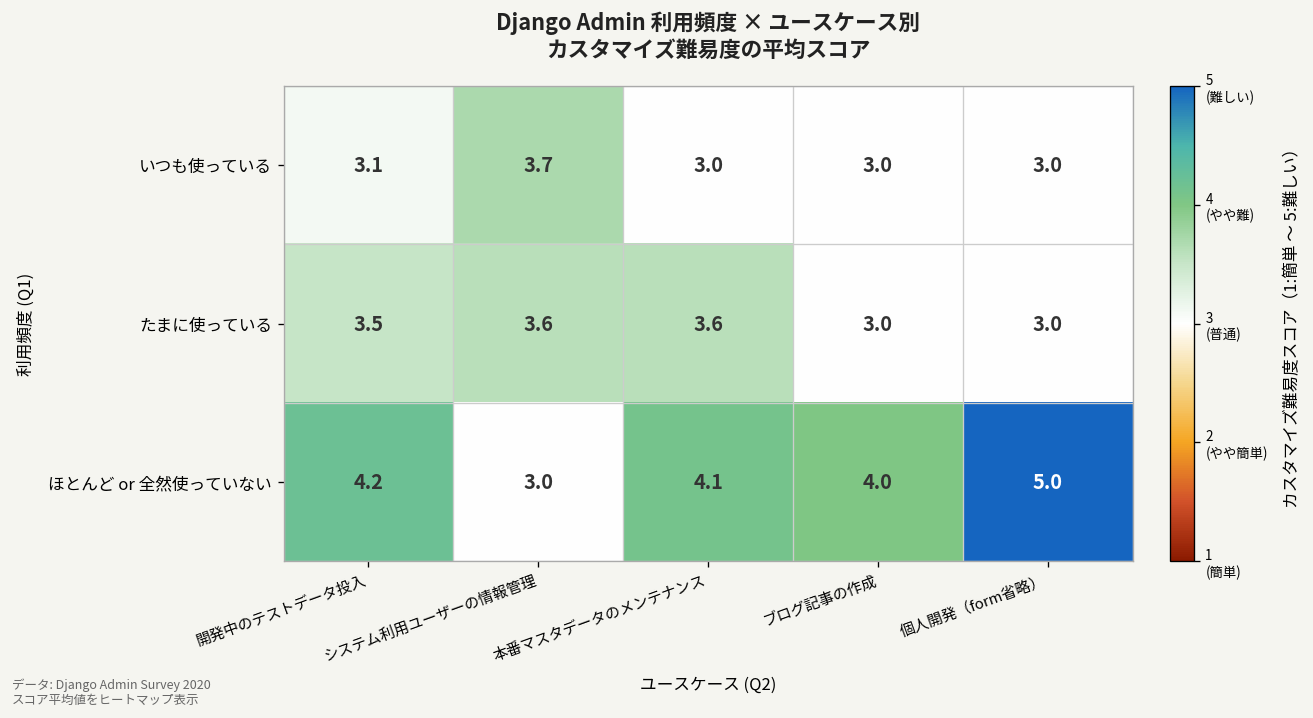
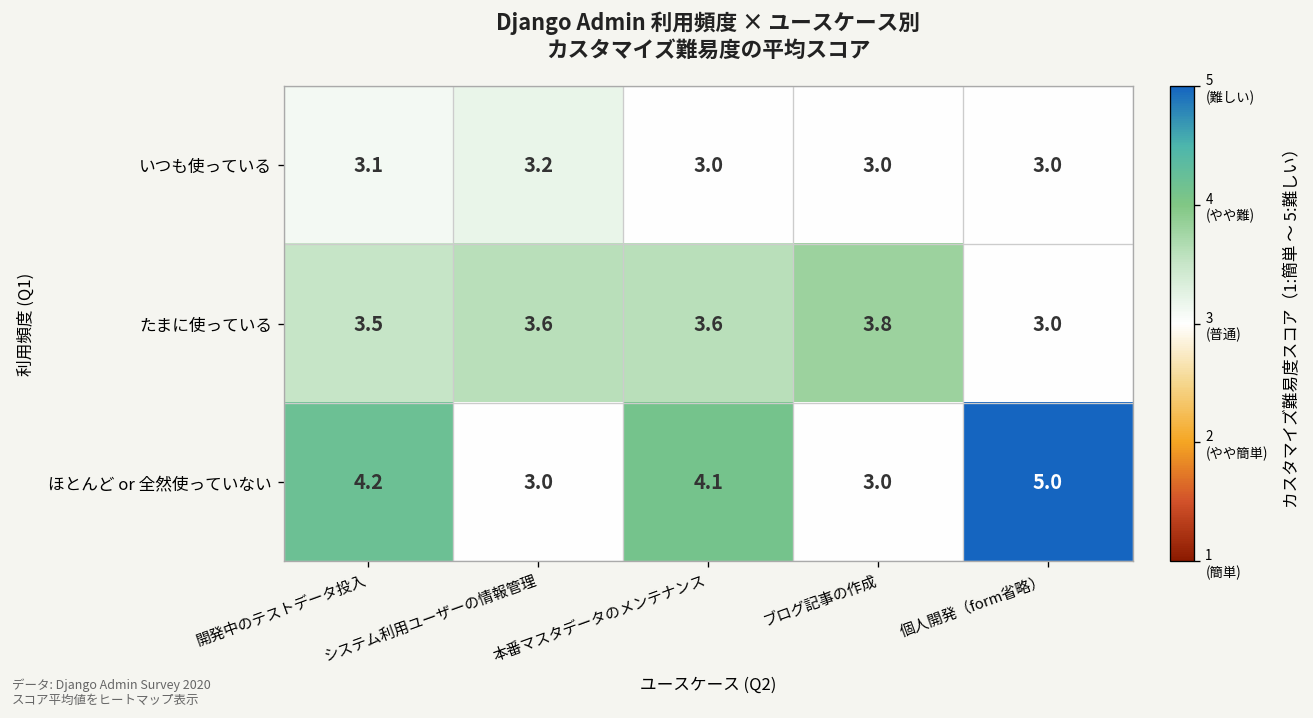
いつも使っている, システム利用ユーザーの情報管理: 3.7 -> 3.2
たまに使っている, ブログ記事の作成: 3.0 -> 3.8
ほとんど or 全然使っていない, ブログ記事の作成: 4.0 -> 3.0
